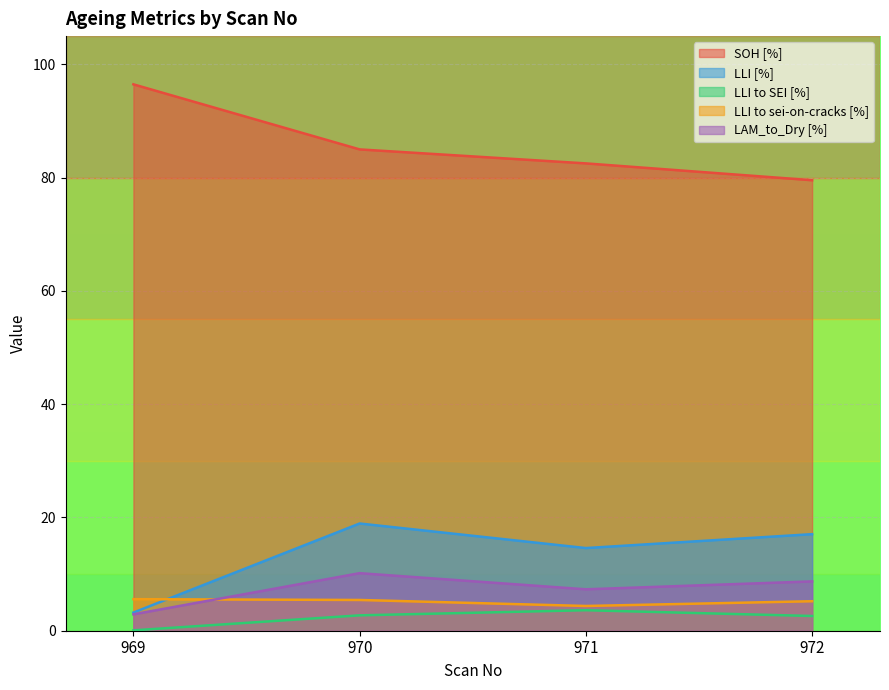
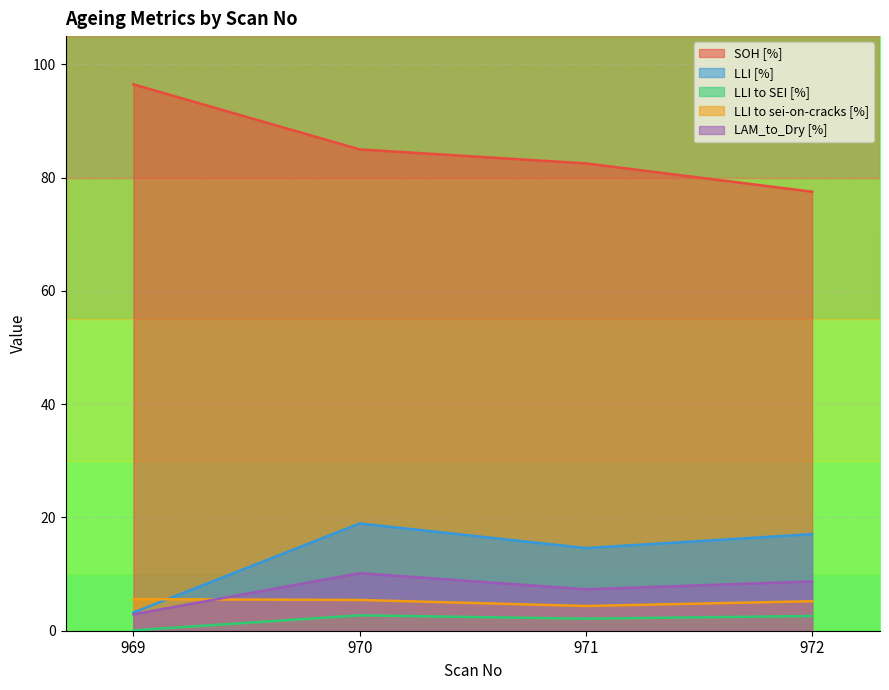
LLI to SEI [%], 971: 4 -> 2
SOH [%], 972: 80 -> 78
